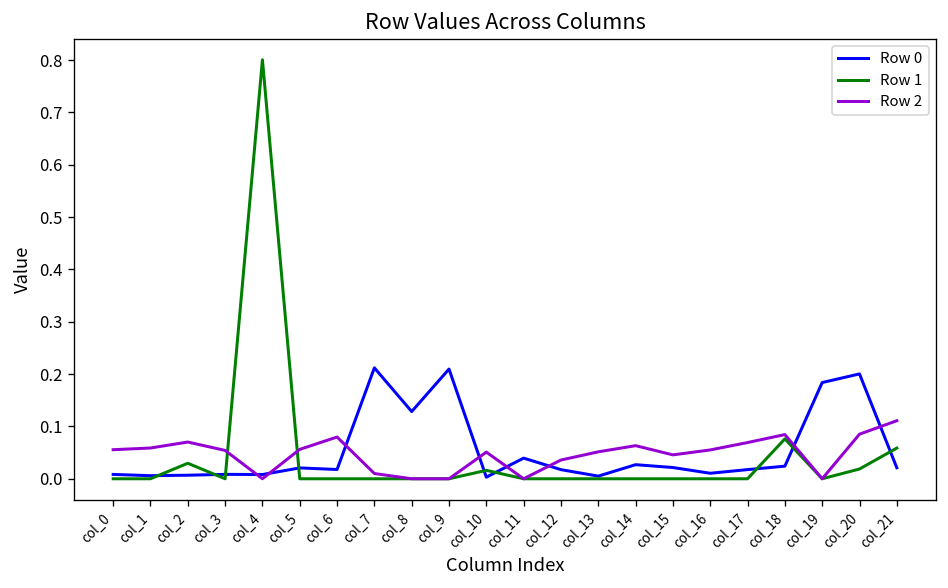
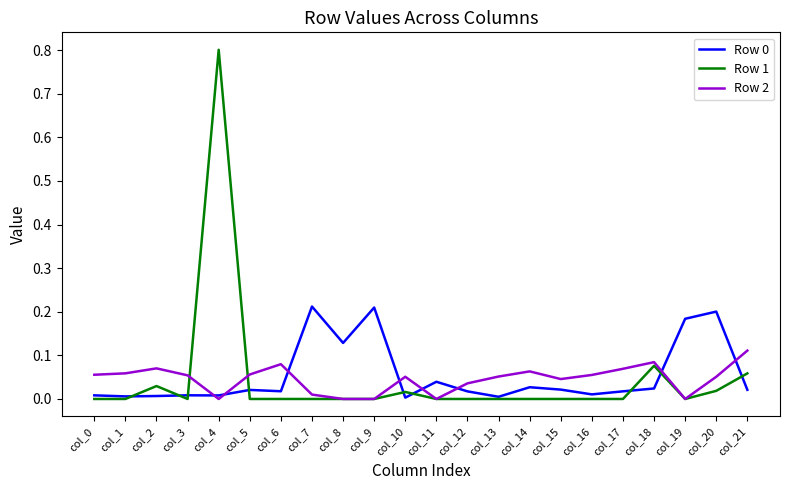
Row 2, col_20: 0.09 -> 0.05
